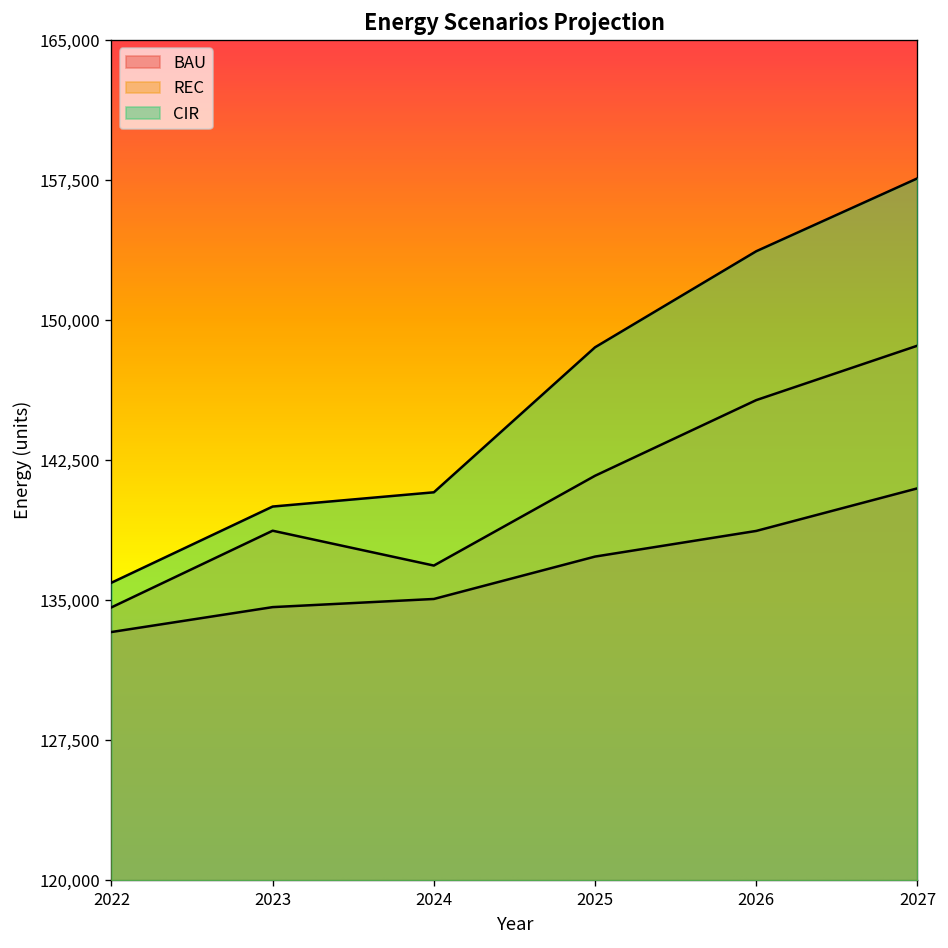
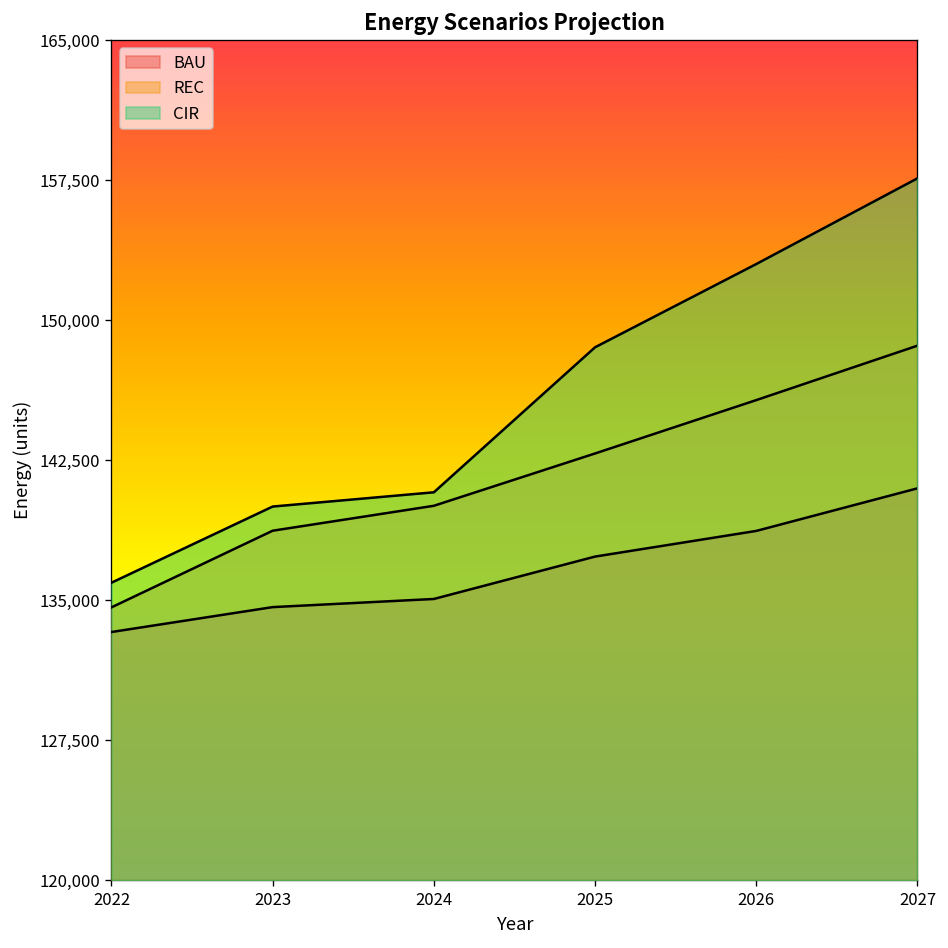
REC, 2024: 136,900 -> 140,100
REC, 2025: 141,700 -> 142,900
CIR, 2026: 153,700 -> 153,000
